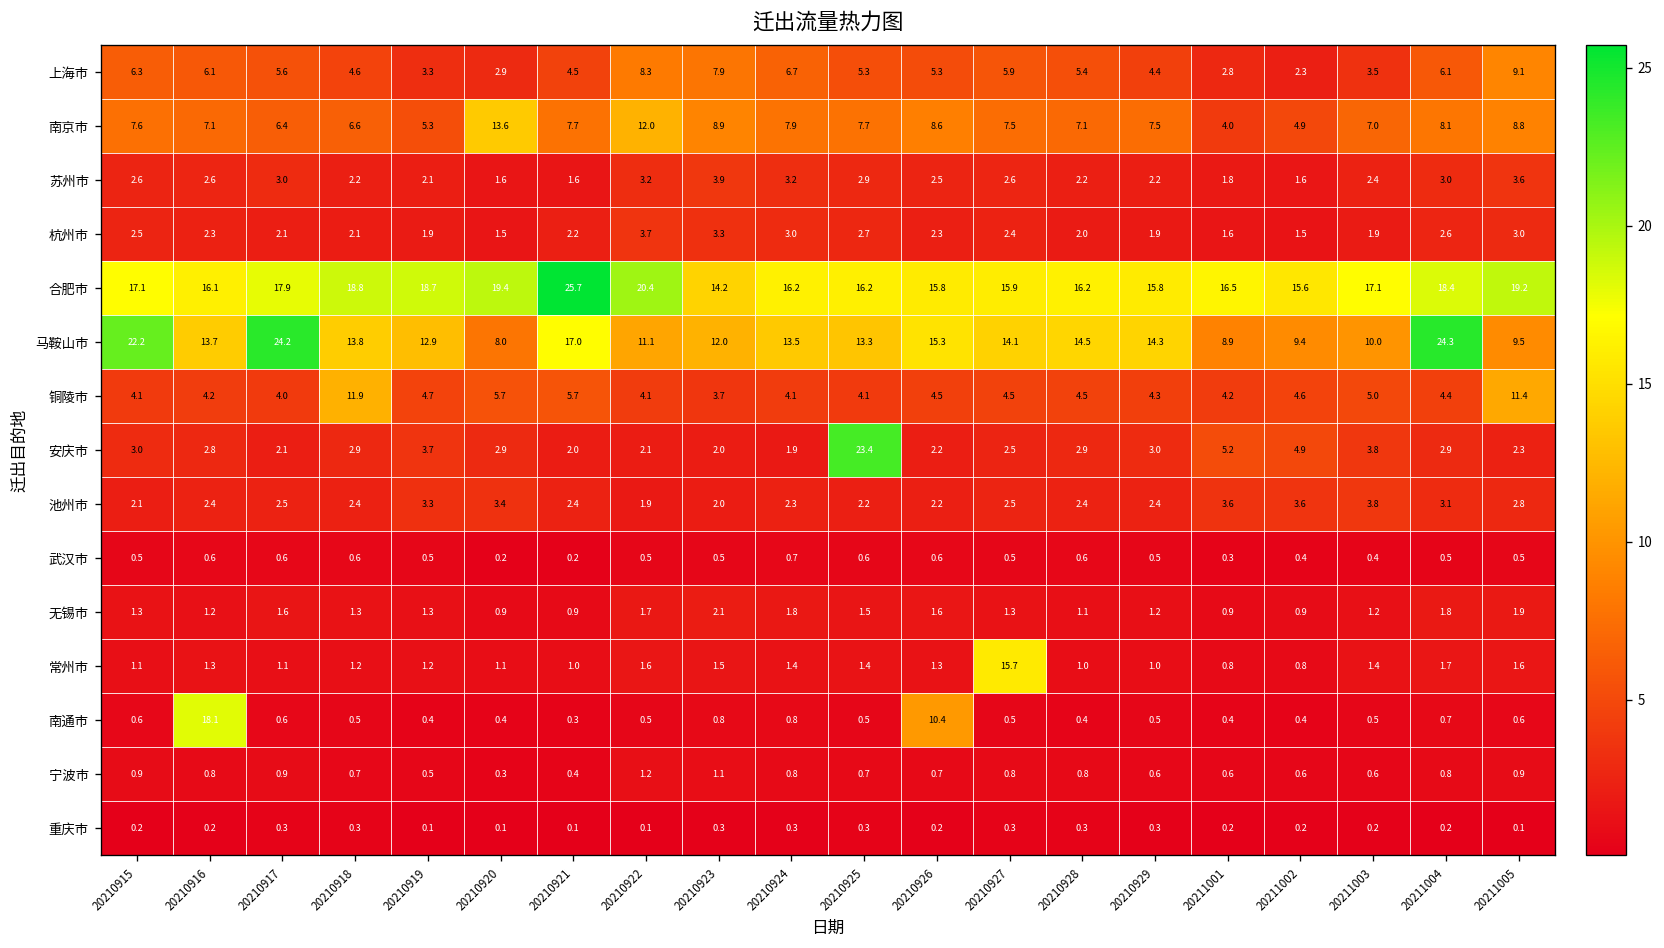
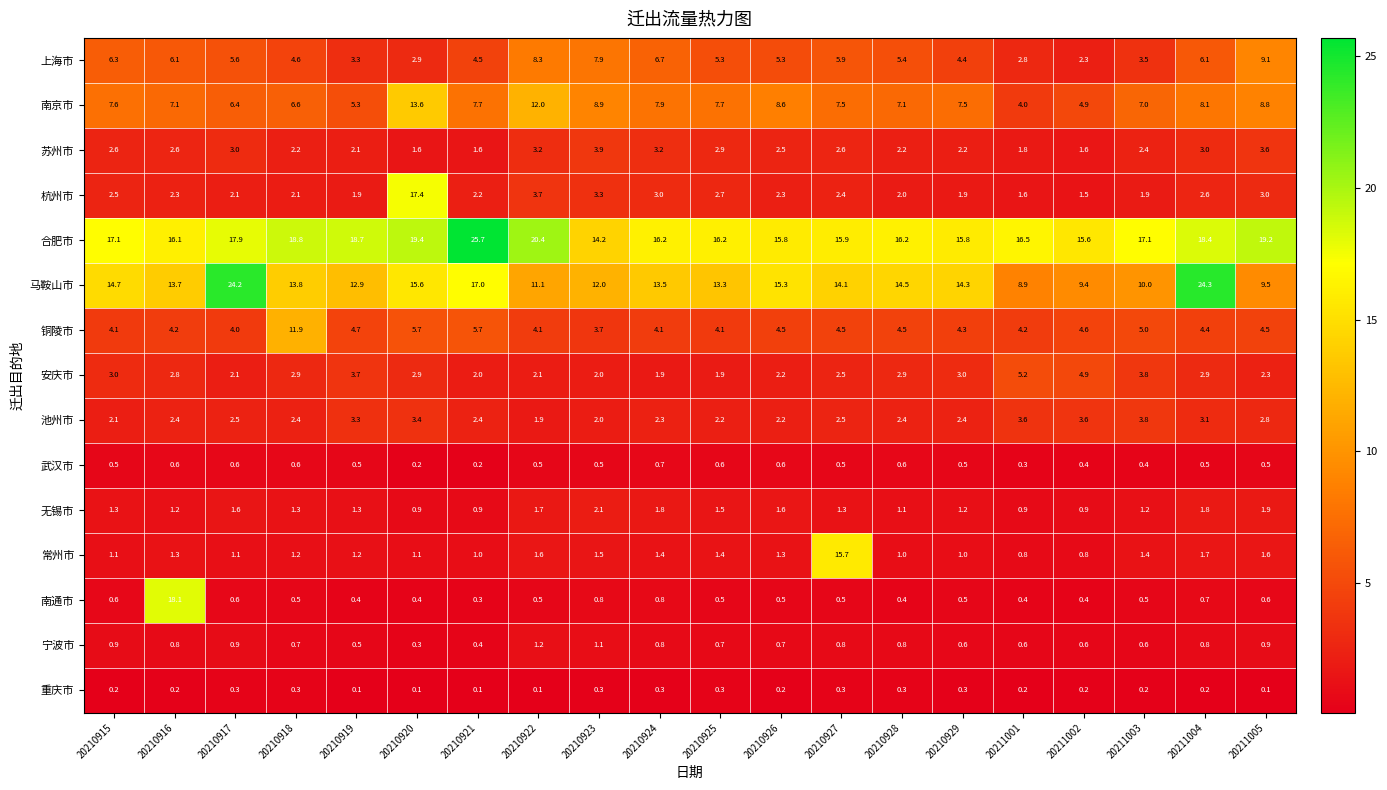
杭州市, 20210920: 1.5 -> 17.4
马鞍山市, 20210915: 22.2 -> 14.7
马鞍山市, 20210920: 8.0 -> 15.6
铜陵市, 20211005: 11.4 -> 4.5
安庆市, 20210925: 23.4 -> 1.9
南通市, 20210926: 10.4 -> 0.5
